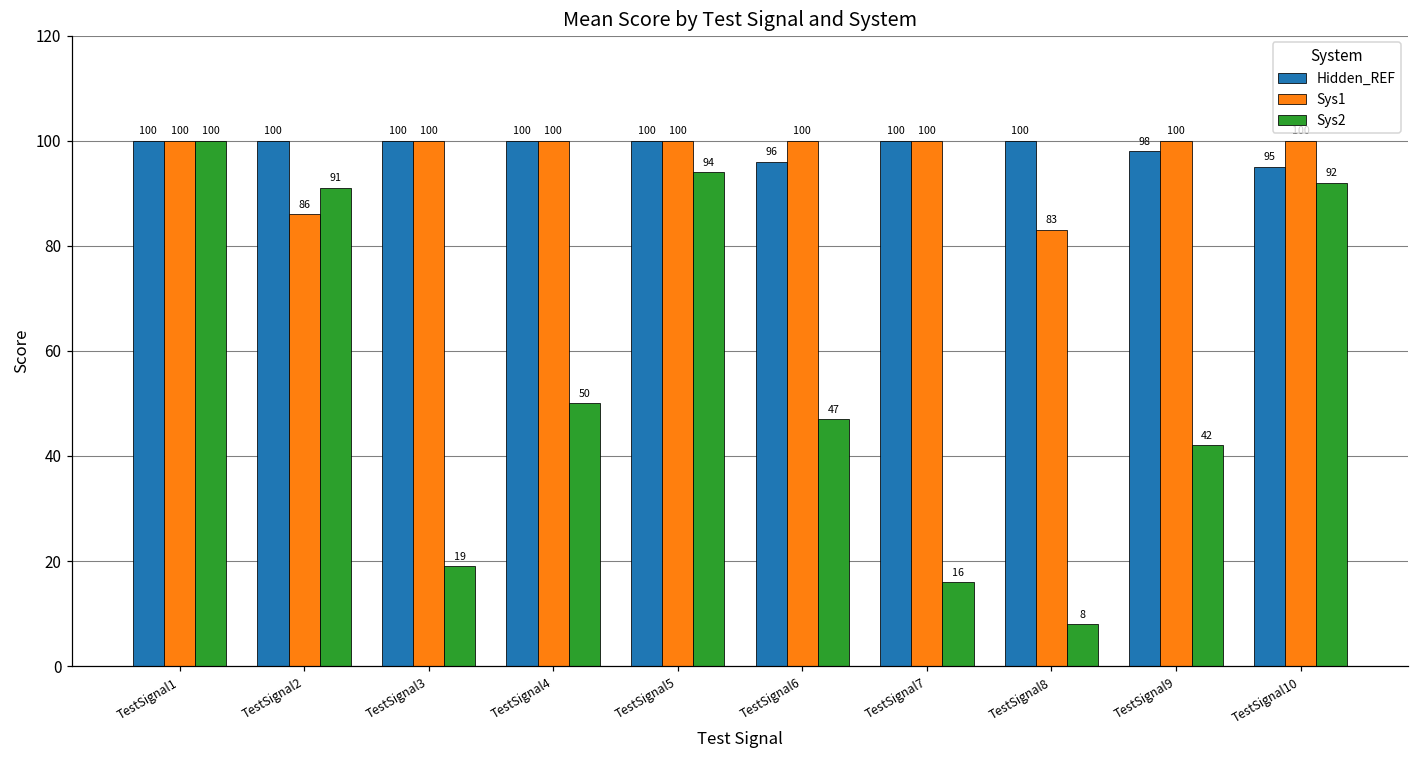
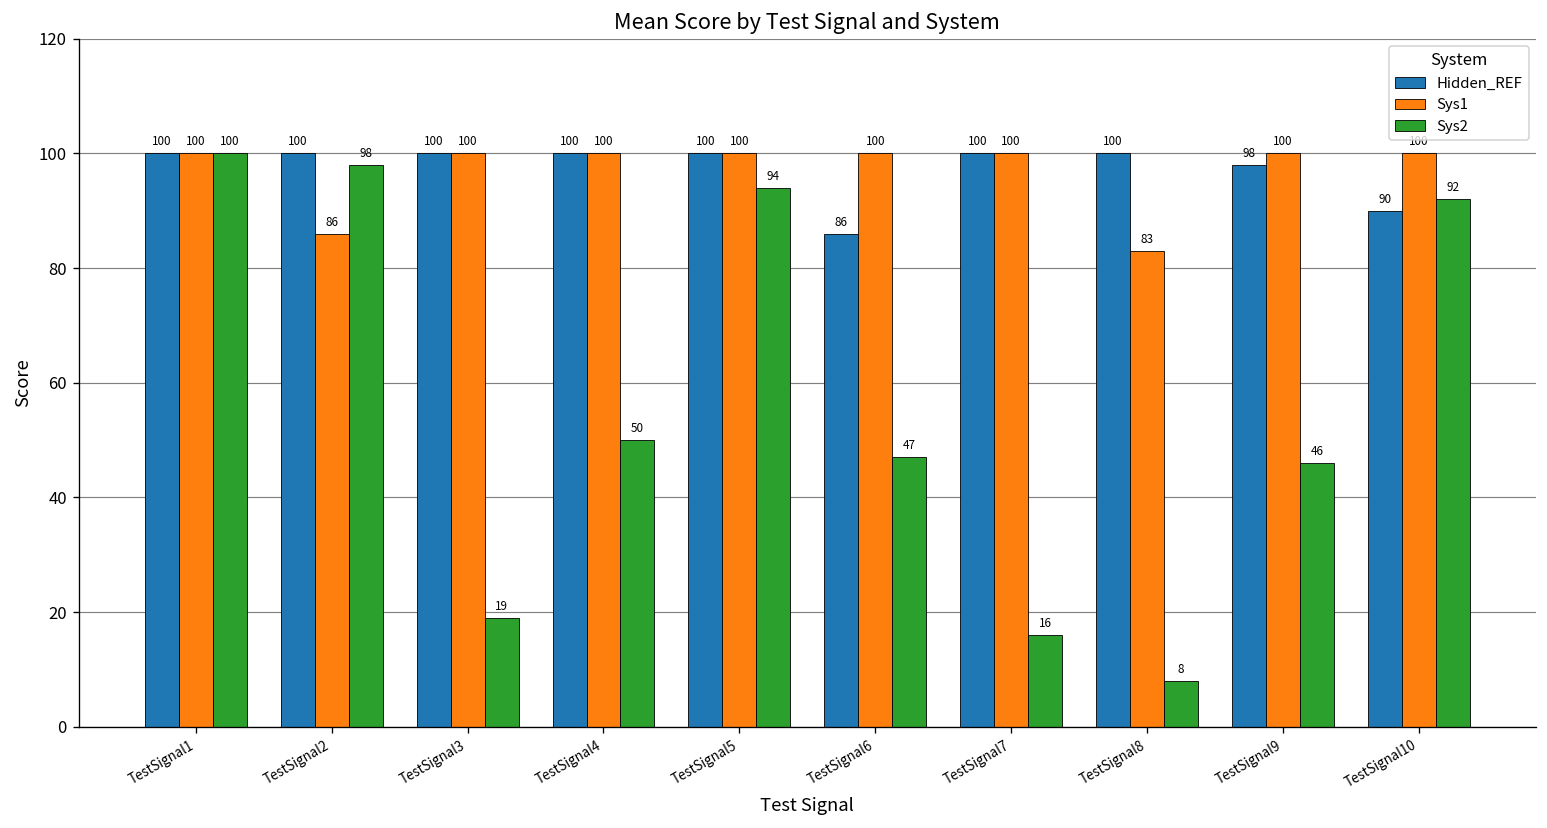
Sys2, TestSignal2: 91 -> 98
Hidden_REF, TestSignal6: 96 -> 86
Sys2, TestSignal9: 42 -> 46
Hidden_REF, TestSignal10: 95 -> 90
